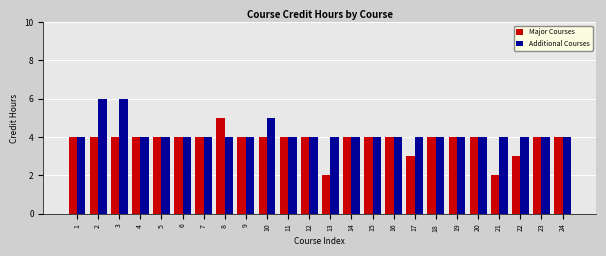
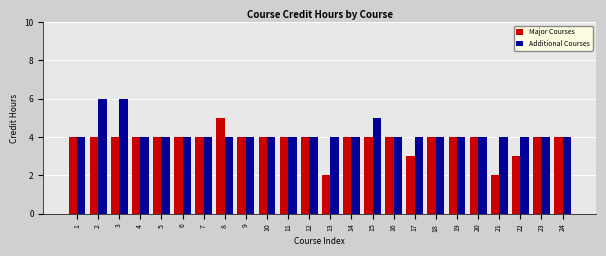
Additional Courses, 10: 5 -> 4
Additional Courses, 15: 4 -> 5
